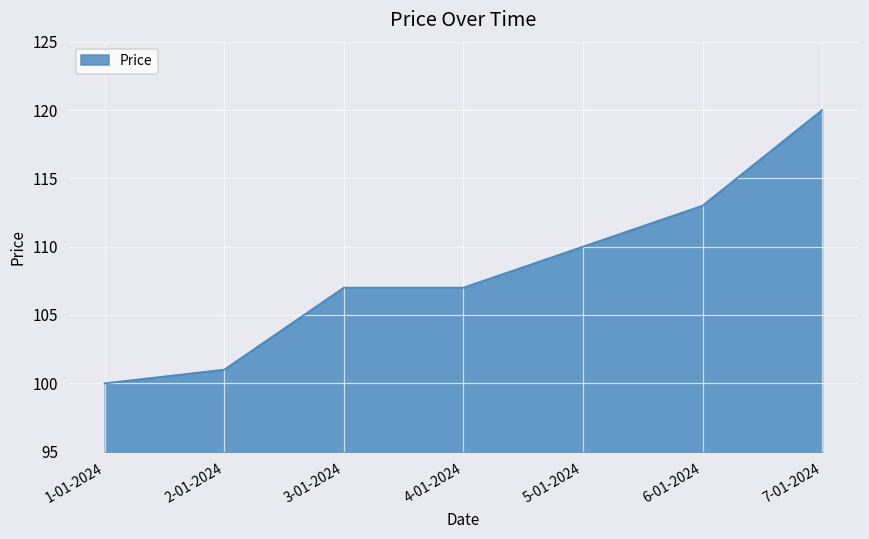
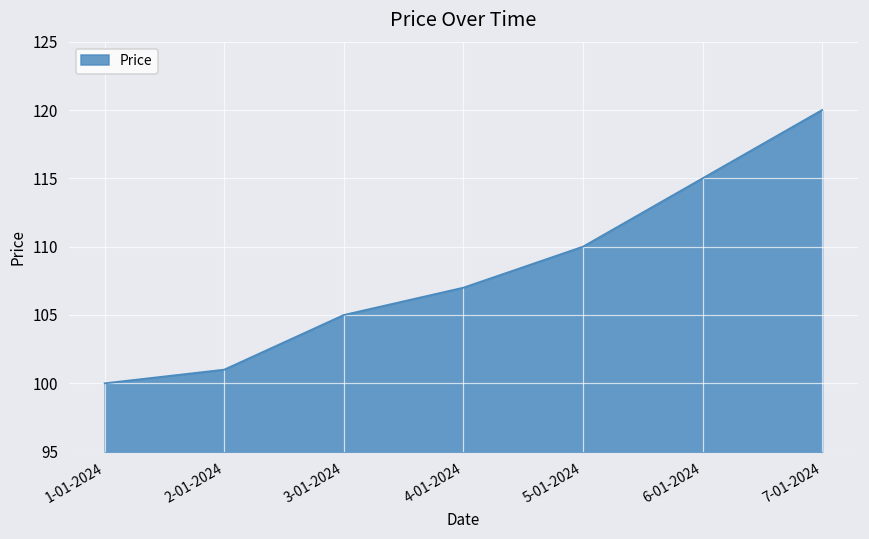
3-01-2024: 107 -> 105
6-01-2024: 113 -> 115
